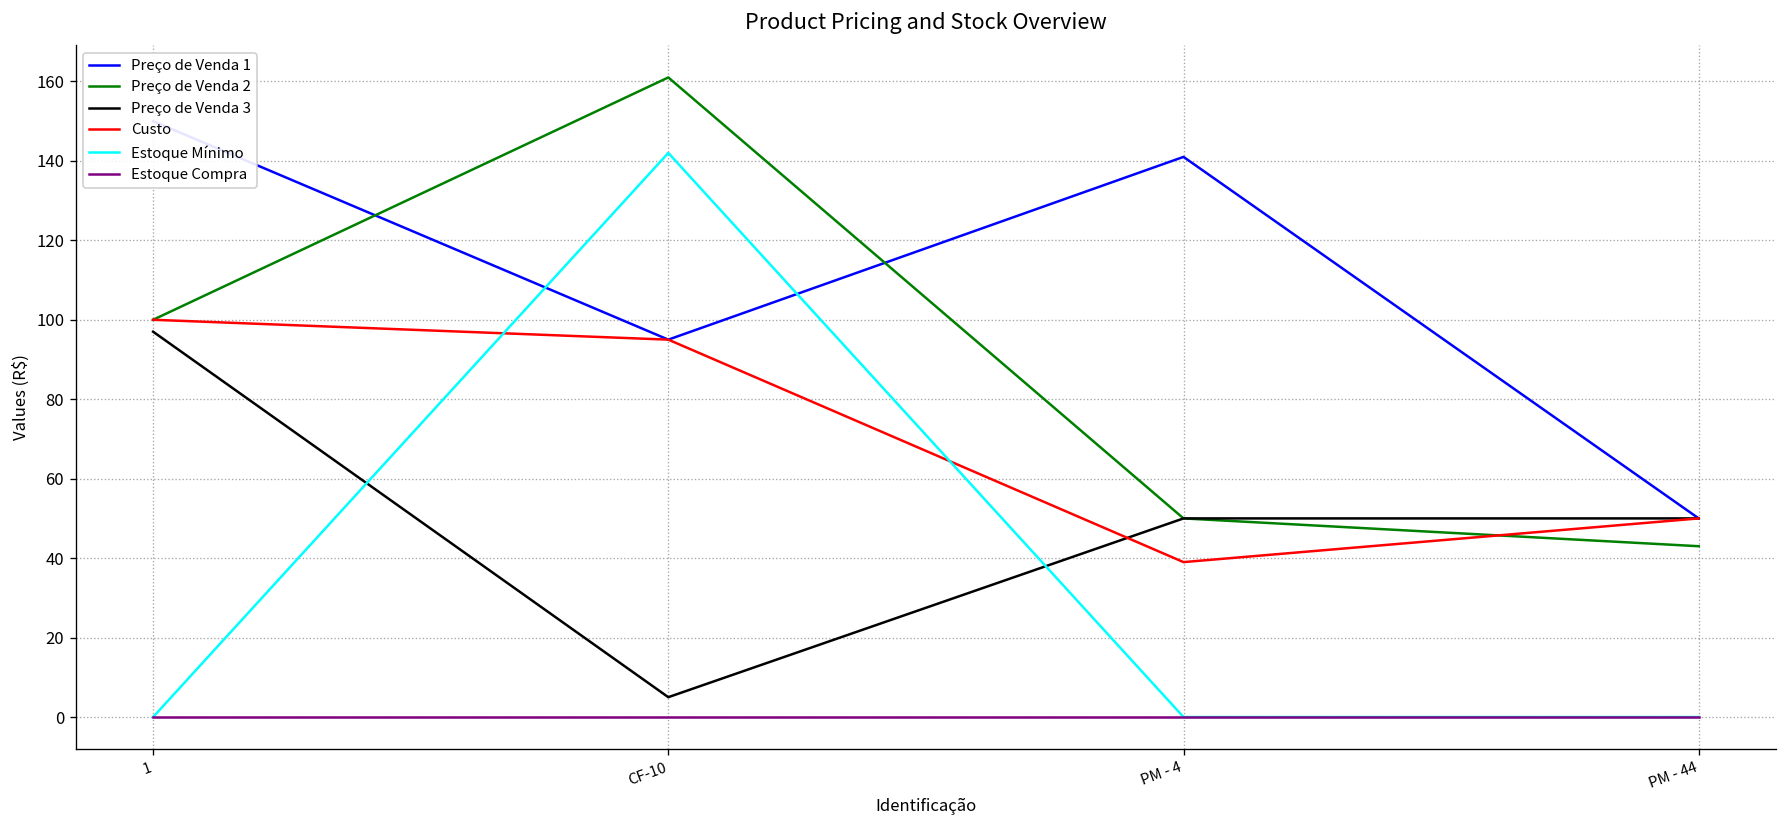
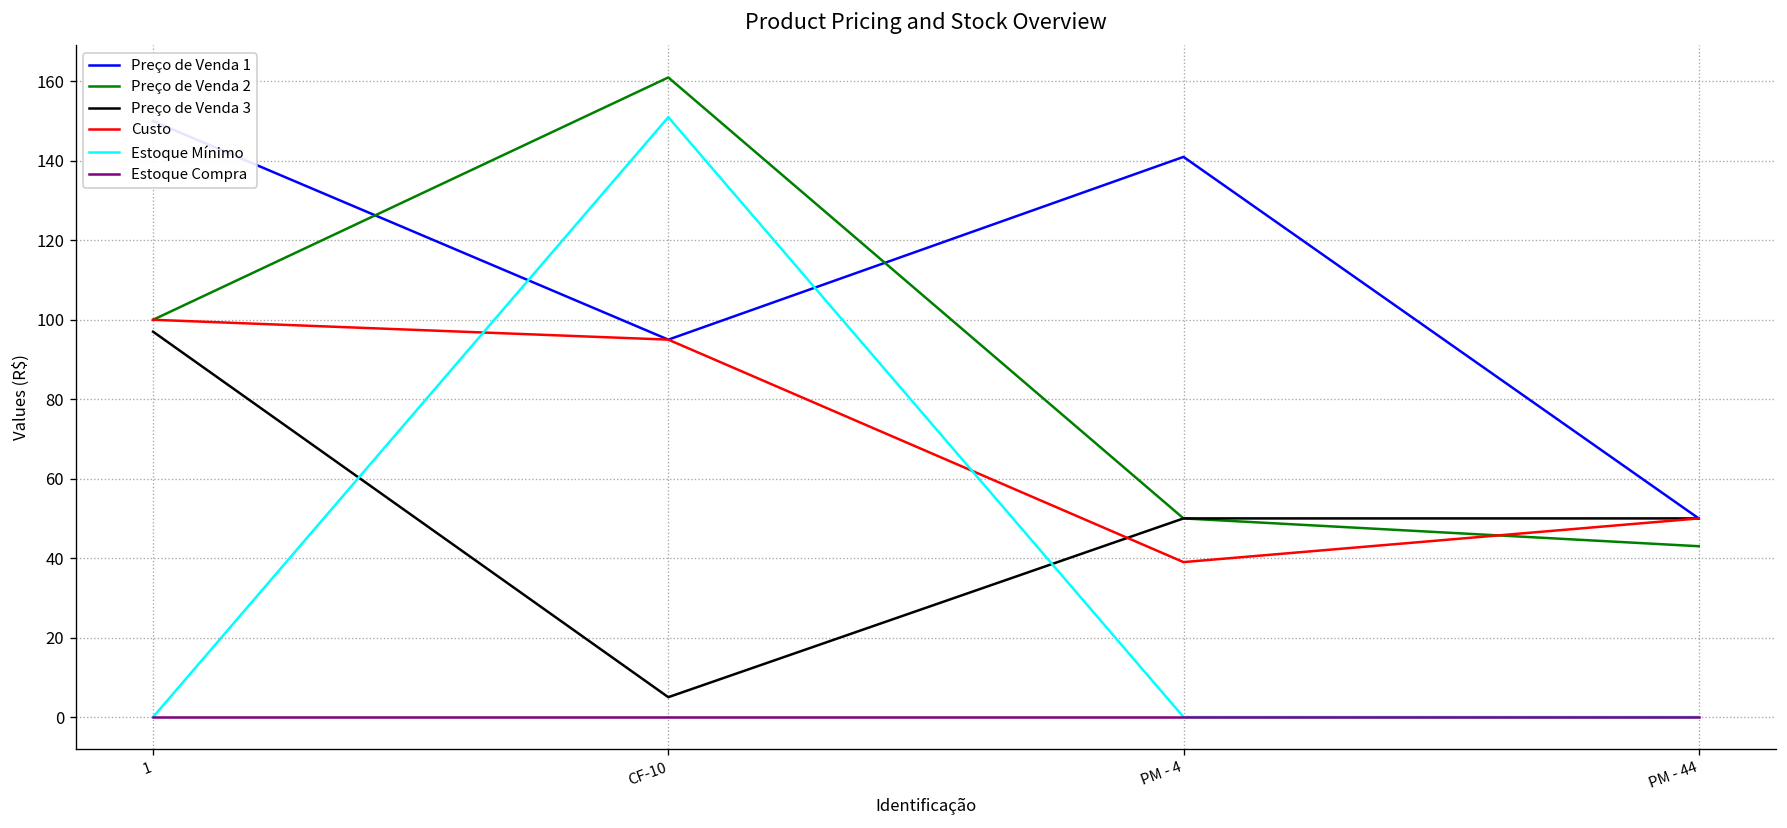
Estoque Mínimo, CF-10: 142 -> 151
